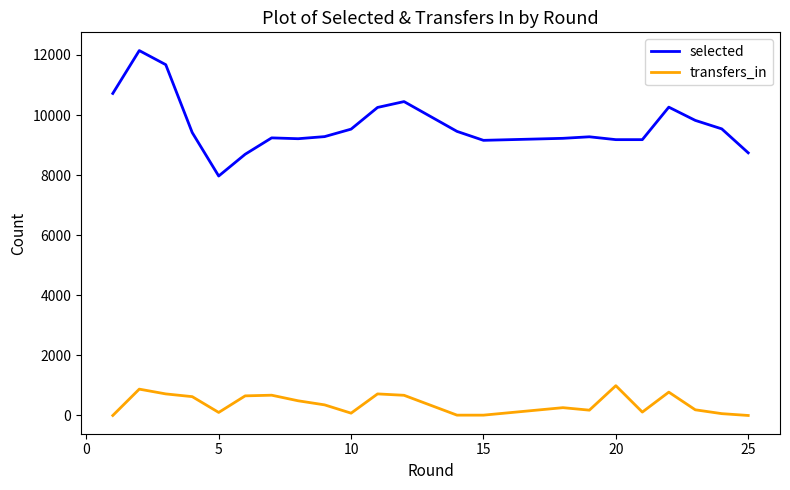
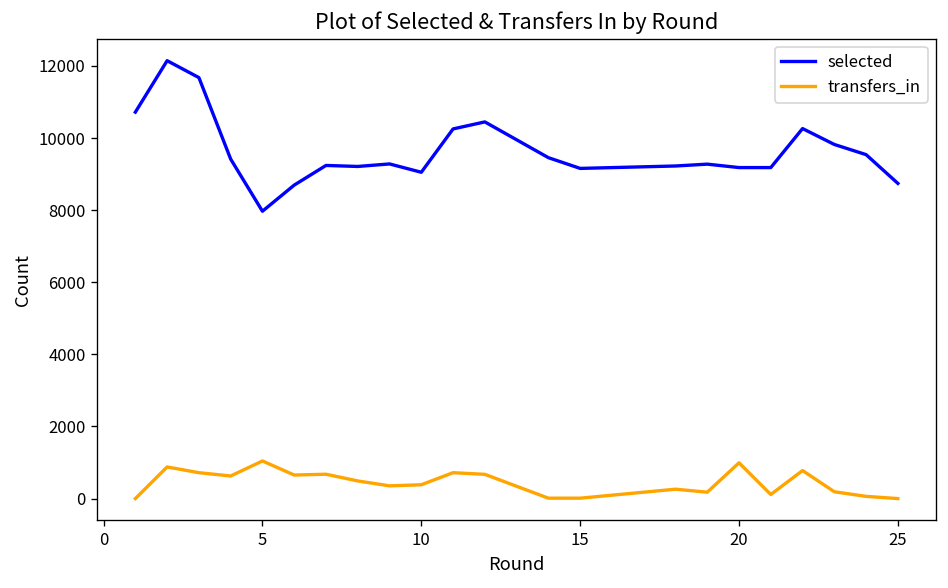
transfers_in, 5: 100 -> 1000
selected, 10: 9500 -> 9100
transfers_in, 10: 100 -> 400
